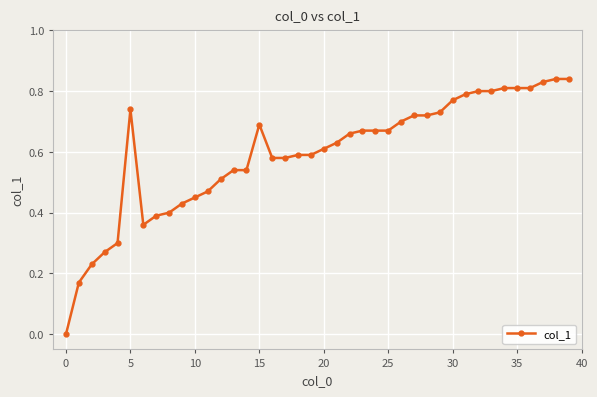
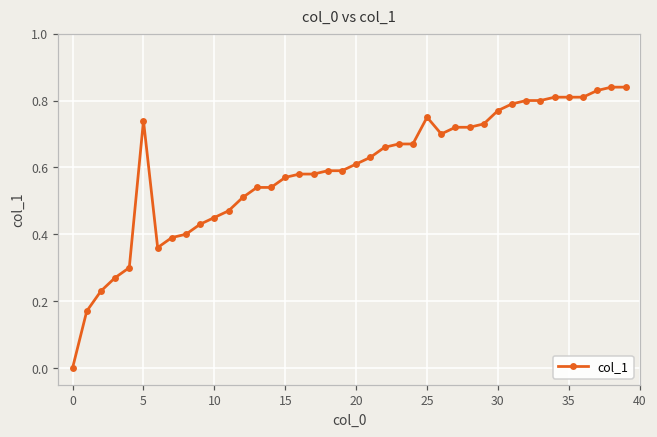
15: 0.69 -> 0.57
25: 0.67 -> 0.75
